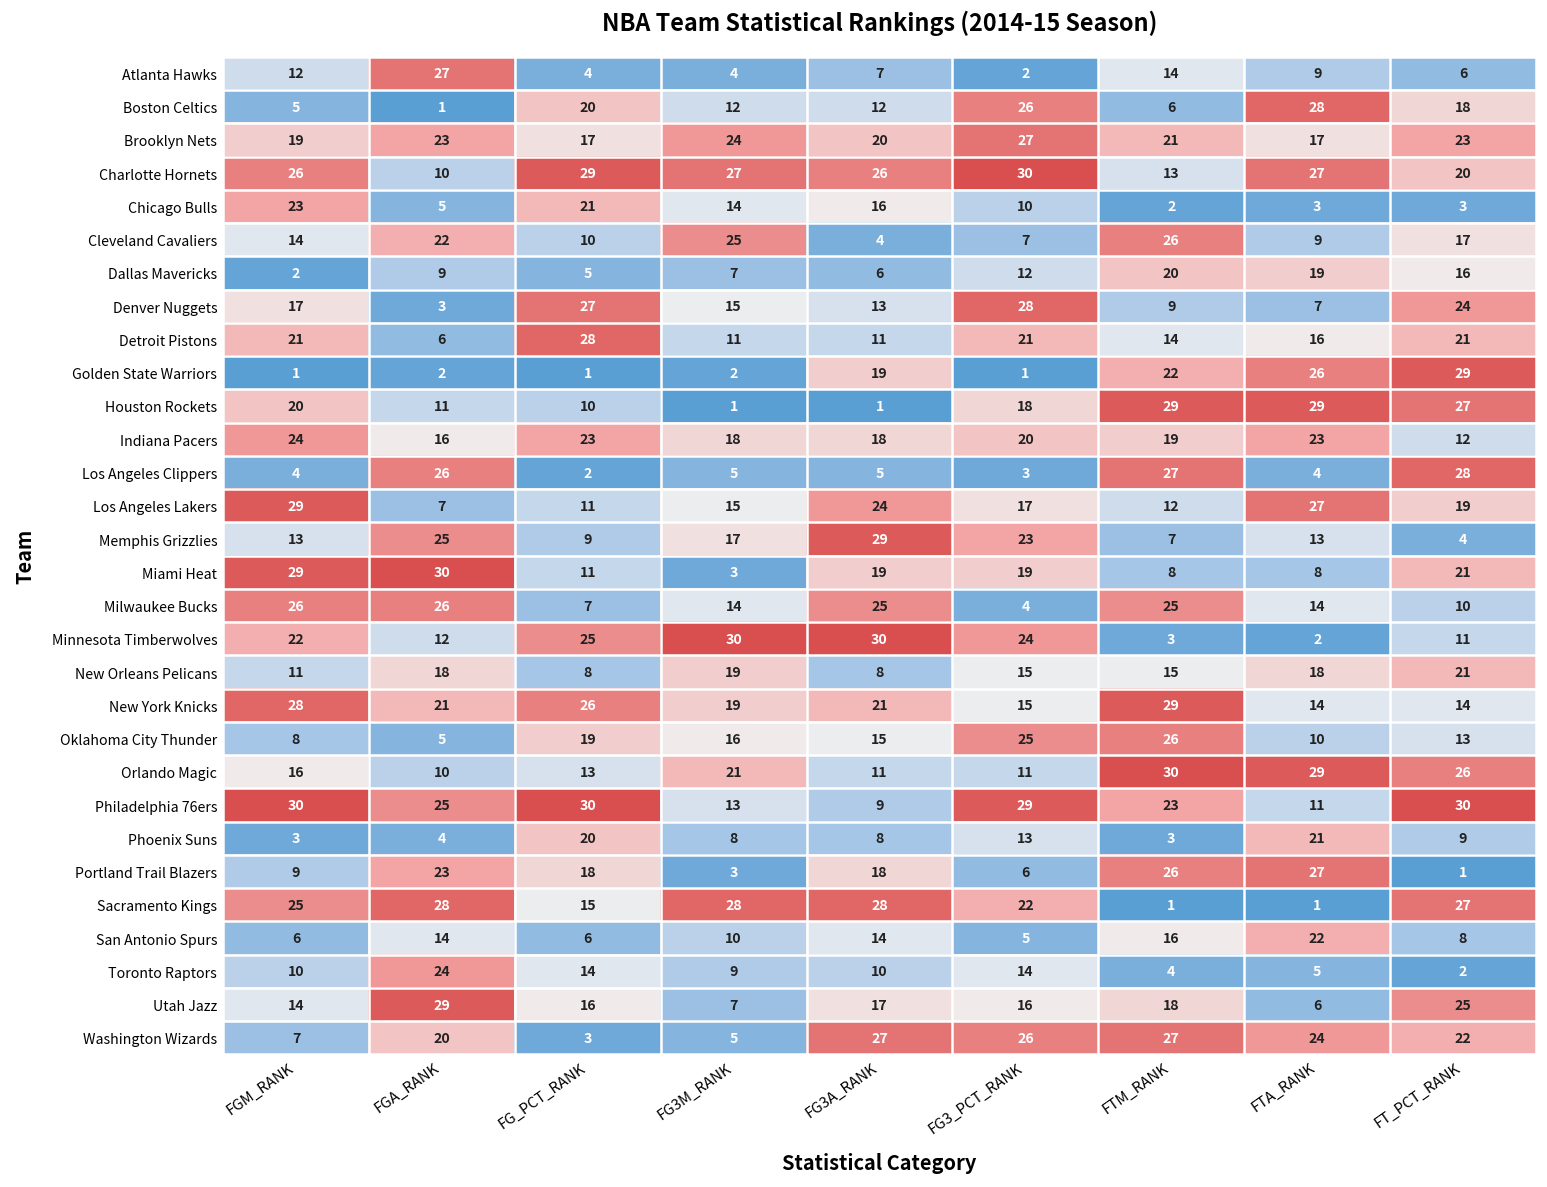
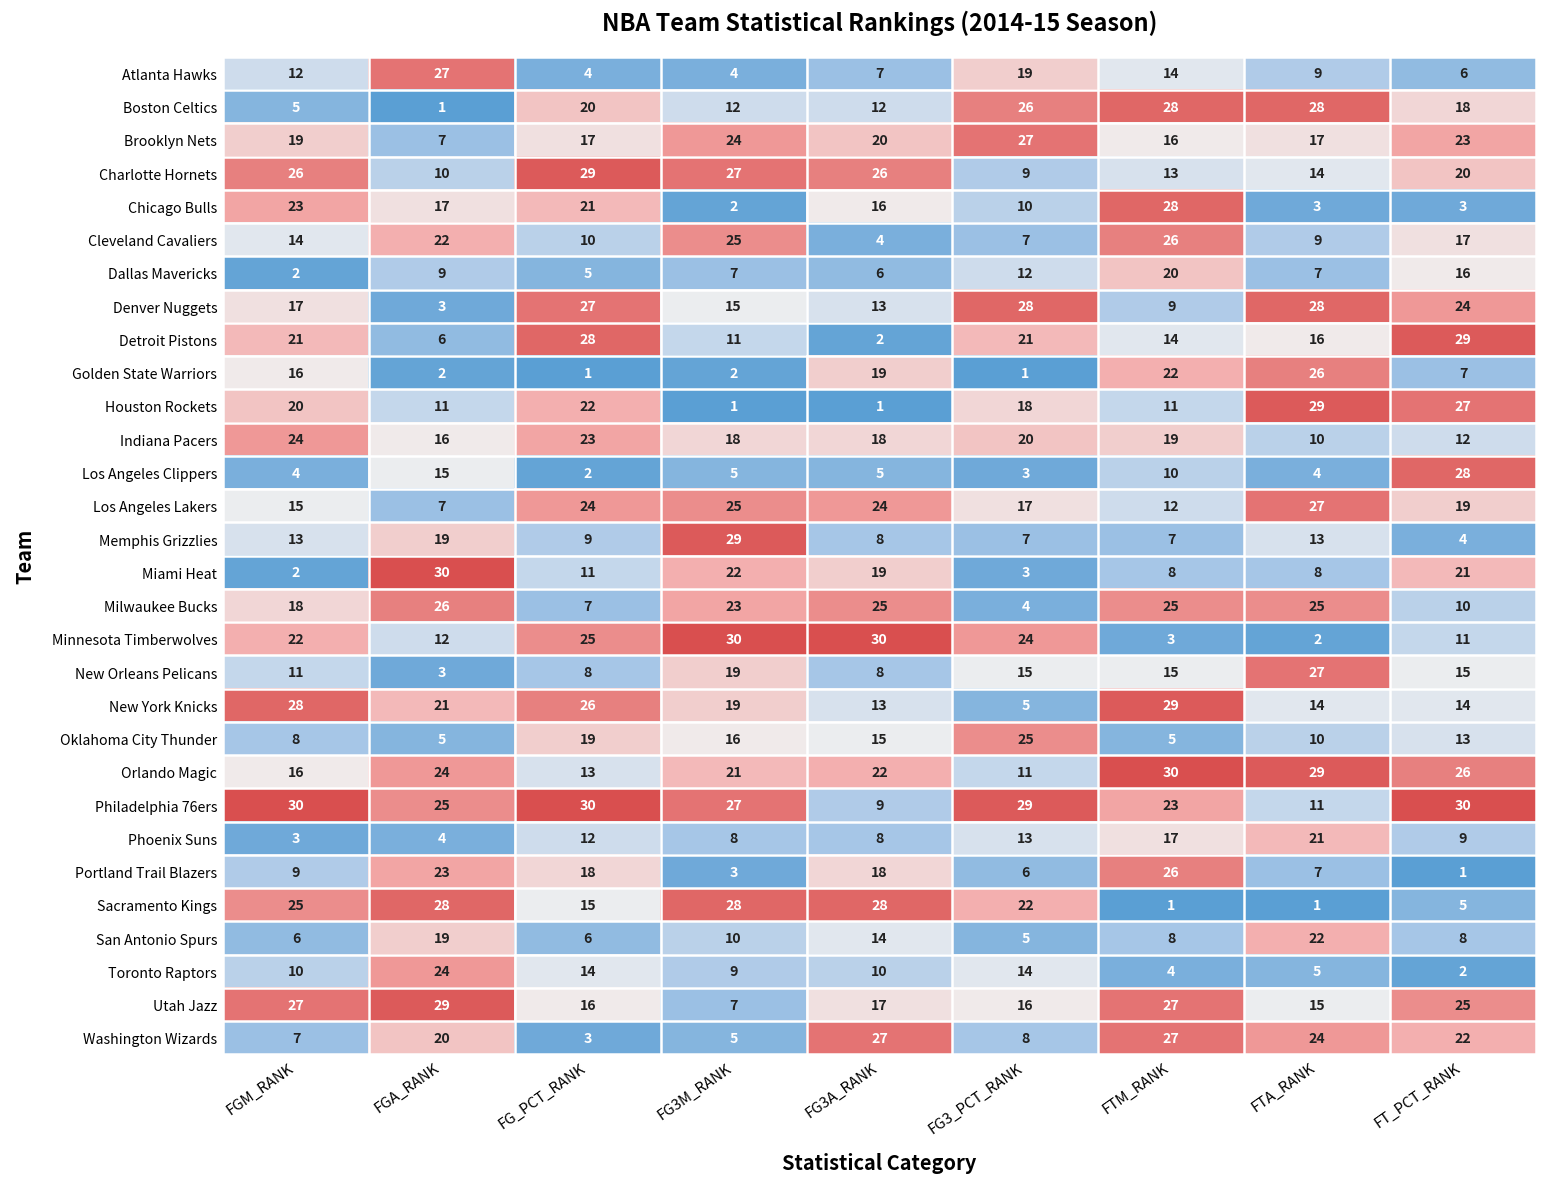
Atlanta Hawks, FG3_PCT_RANK: 2 -> 19
Boston Celtics, FTM_RANK: 6 -> 28
Brooklyn Nets, FGA_RANK: 23 -> 7
Brooklyn Nets, FTM_RANK: 21 -> 16
Charlotte Hornets, FG3_PCT_RANK: 30 -> 9
Charlotte Hornets, FTA_RANK: 27 -> 14
Chicago Bulls, FGA_RANK: 5 -> 17
Chicago Bulls, FG3M_RANK: 14 -> 2
Chicago Bulls, FTM_RANK: 2 -> 28
Dallas Mavericks, FTA_RANK: 19 -> 7
Denver Nuggets, FTA_RANK: 7 -> 28
Detroit Pistons, FG3A_RANK: 11 -> 2
Detroit Pistons, FT_PCT_RANK: 21 -> 29
Golden State Warriors, FGM_RANK: 1 -> 16
Golden State Warriors, FT_PCT_RANK: 29 -> 7
Houston Rockets, FG_PCT_RANK: 10 -> 22
Houston Rockets, FTM_RANK: 29 -> 11
Indiana Pacers, FTA_RANK: 23 -> 10
Los Angeles Clippers, FGA_RANK: 26 -> 15
Los Angeles Clippers, FTM_RANK: 27 -> 10
Los Angeles Lakers, FGM_RANK: 29 -> 15
Los Angeles Lakers, FG_PCT_RANK: 11 -> 24
Los Angeles Lakers, FG3M_RANK: 15 -> 25
Memphis Grizzlies, FGA_RANK: 25 -> 19
Memphis Grizzlies, FG3M_RANK: 17 -> 29
Memphis Grizzlies, FG3A_RANK: 29 -> 8
Memphis Grizzlies, FG3_PCT_RANK: 23 -> 7
Miami Heat, FGM_RANK: 29 -> 2
Miami Heat, FG3M_RANK: 3 -> 22
Miami Heat, FG3_PCT_RANK: 19 -> 3
Milwaukee Bucks, FGM_RANK: 26 -> 18
Milwaukee Bucks, FG3M_RANK: 14 -> 23
Milwaukee Bucks, FTA_RANK: 14 -> 25
New Orleans Pelicans, FGA_RANK: 18 -> 3
New Orleans Pelicans, FTA_RANK: 18 -> 27
New Orleans Pelicans, FT_PCT_RANK: 21 -> 15
New York Knicks, FG3A_RANK: 21 -> 13
New York Knicks, FG3_PCT_RANK: 15 -> 5
Oklahoma City Thunder, FTM_RANK: 26 -> 5
Orlando Magic, FGA_RANK: 10 -> 24
Orlando Magic, FG3A_RANK: 11 -> 22
Philadelphia 76ers, FG3M_RANK: 13 -> 27
Phoenix Suns, FG_PCT_RANK: 20 -> 12
Phoenix Suns, FTM_RANK: 3 -> 17
Portland Trail Blazers, FTA_RANK: 27 -> 7
Sacramento Kings, FT_PCT_RANK: 27 -> 5
San Antonio Spurs, FGA_RANK: 14 -> 19
San Antonio Spurs, FTM_RANK: 16 -> 8
Utah Jazz, FGM_RANK: 14 -> 27
Utah Jazz, FTM_RANK: 18 -> 27
Utah Jazz, FTA_RANK: 6 -> 15
Washington Wizards, FG3_PCT_RANK: 26 -> 8
